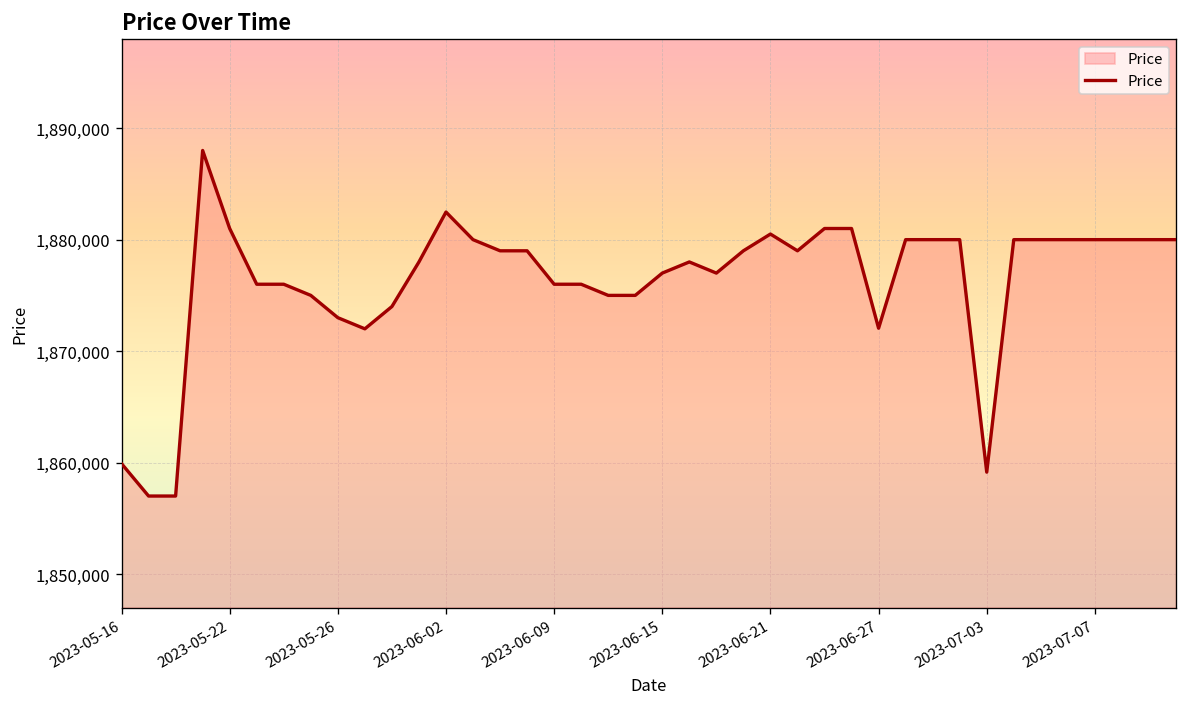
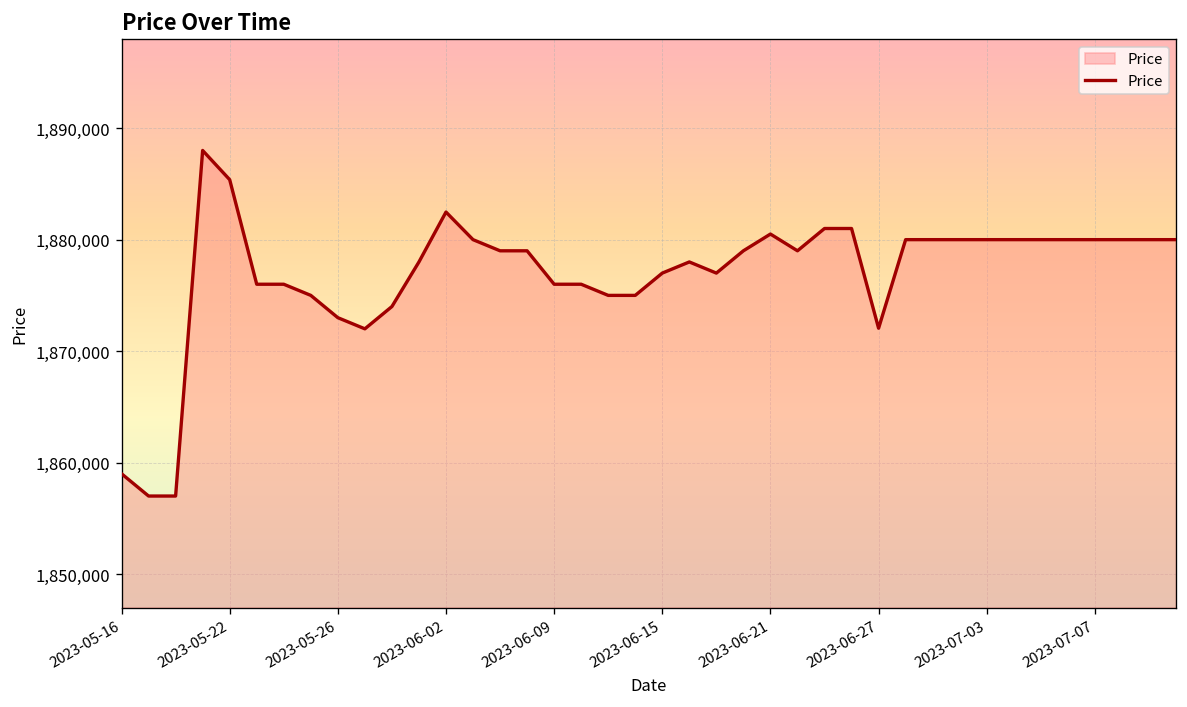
2023-05-16: 1,860,000 -> 1,859,000
2023-05-22: 1,881,000 -> 1,885,000
2023-07-03: 1,859,000 -> 1,880,000
